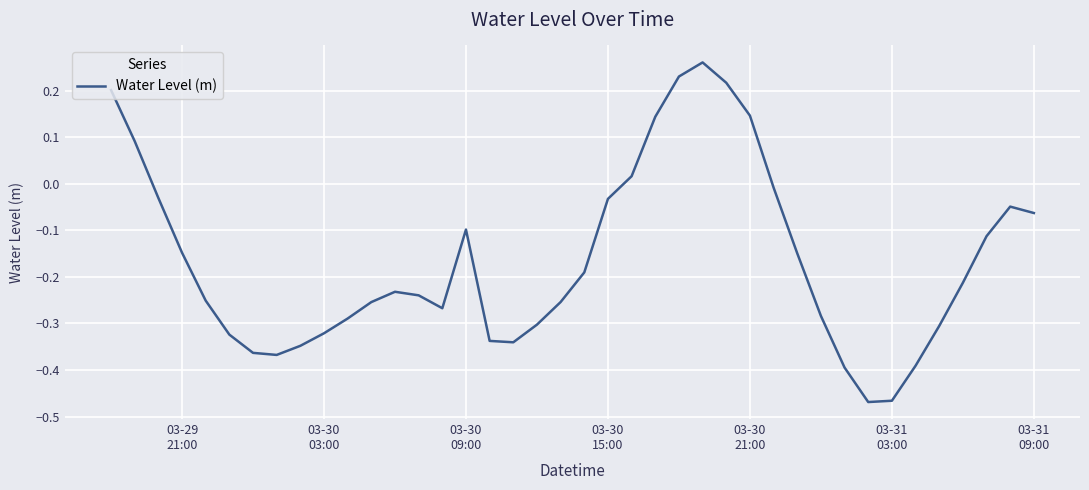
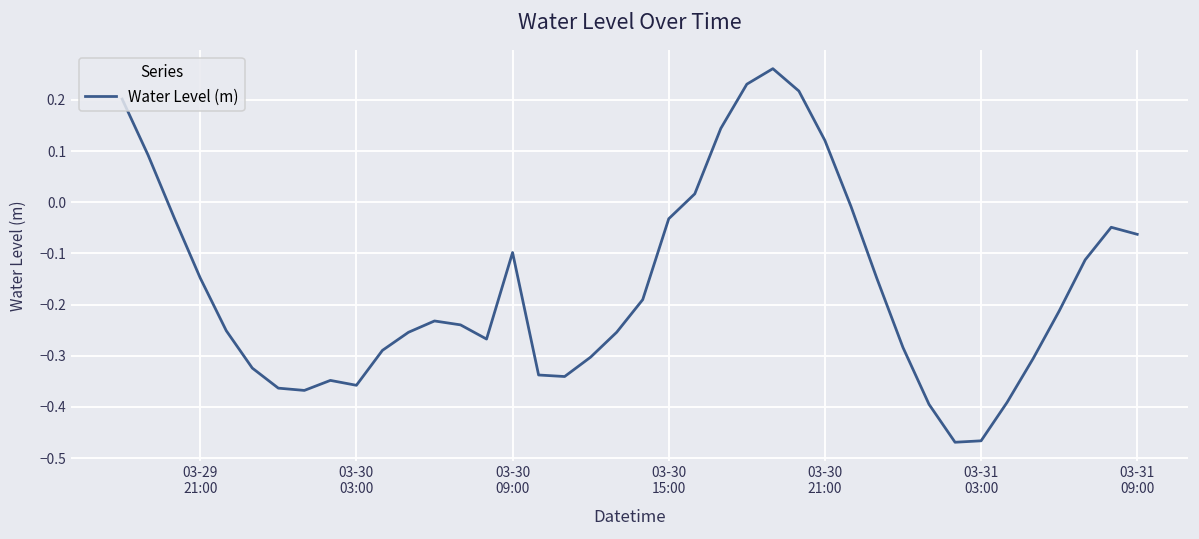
03-30 03:00: -0.32 -> -0.36
03-30 21:00: 0.15 -> 0.12
